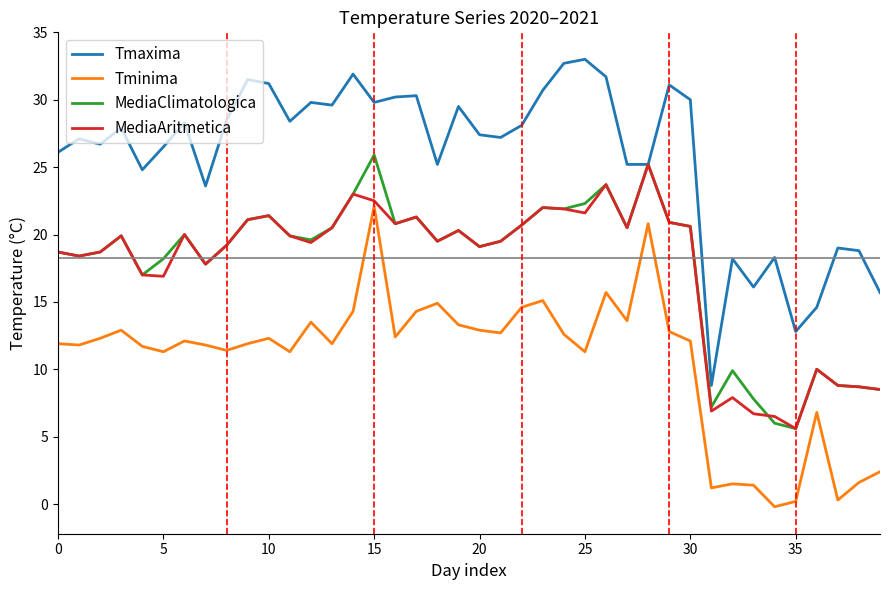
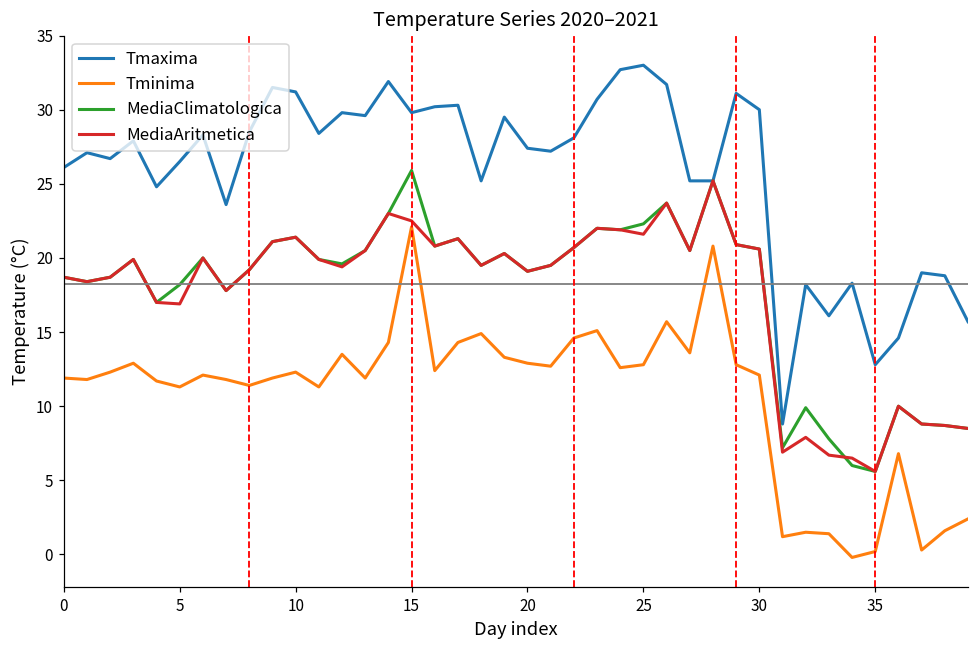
Tminima, 25: 11.3 -> 12.8
